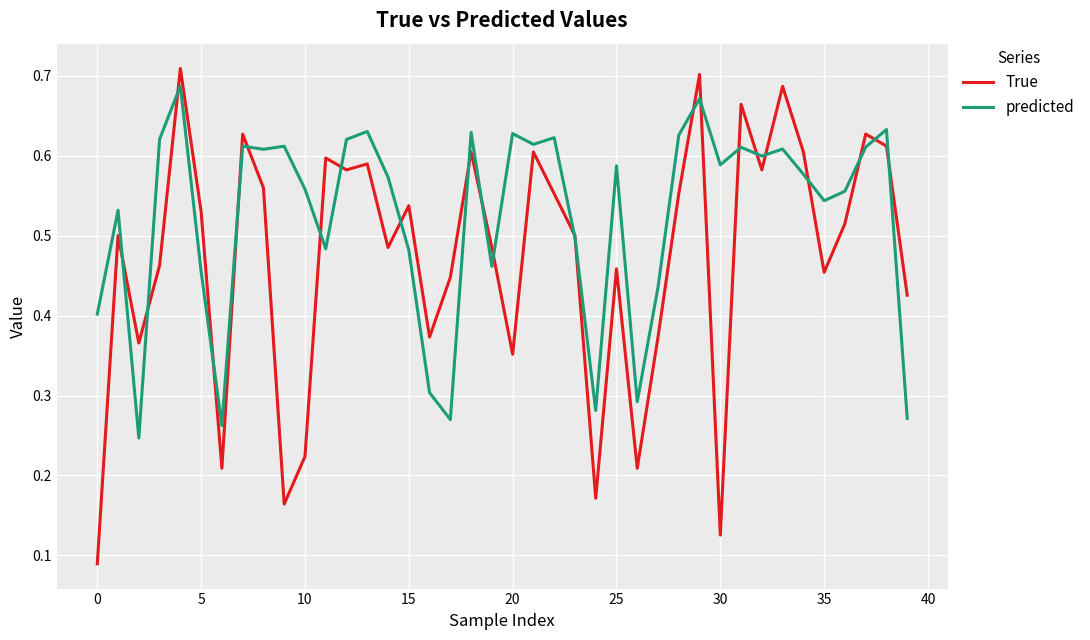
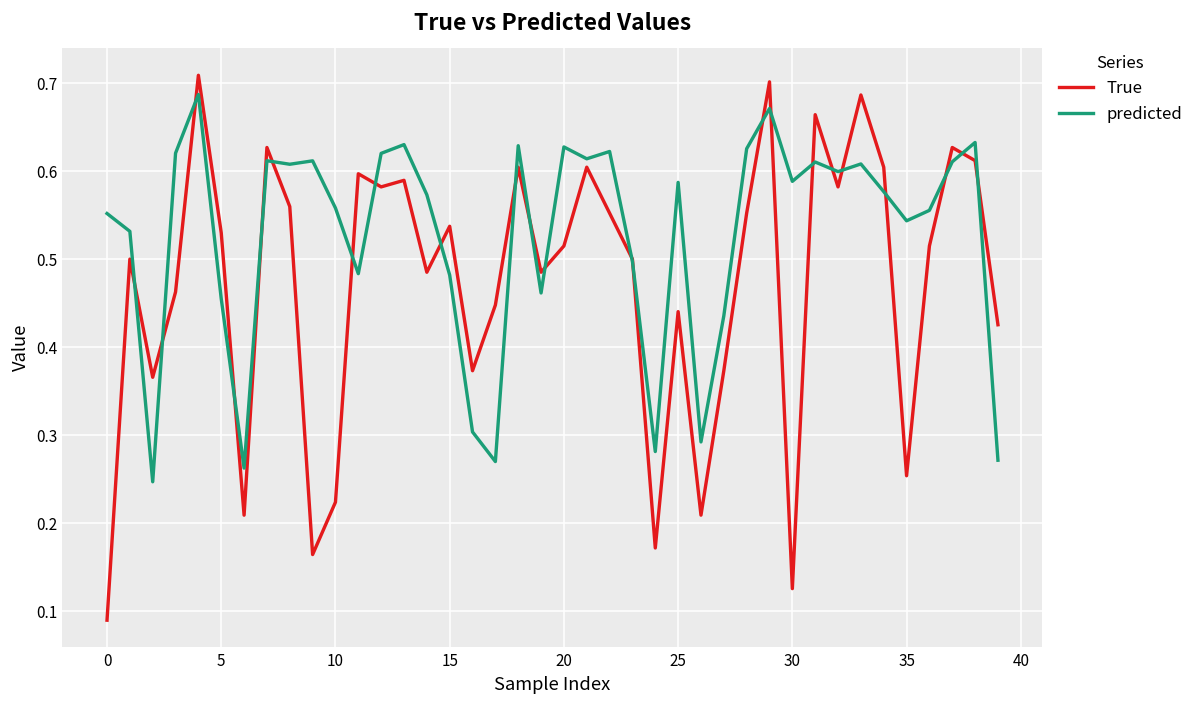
predicted, 0: 0.40 -> 0.55
True, 20: 0.35 -> 0.51
True, 25: 0.46 -> 0.44
True, 35: 0.45 -> 0.25
